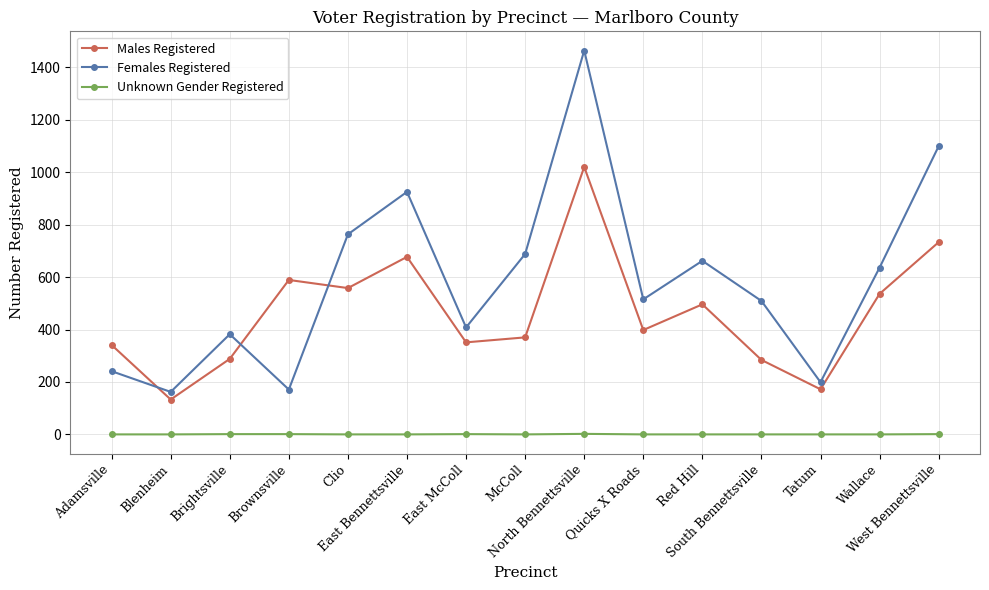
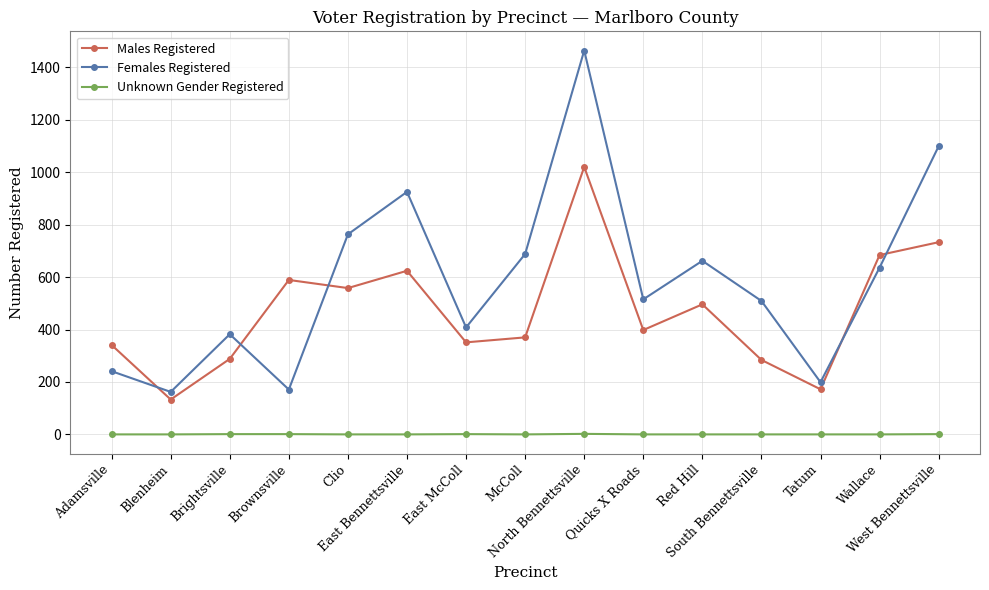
Males Registered, East Bennettsville: 680 -> 620
Males Registered, Wallace: 540 -> 680
